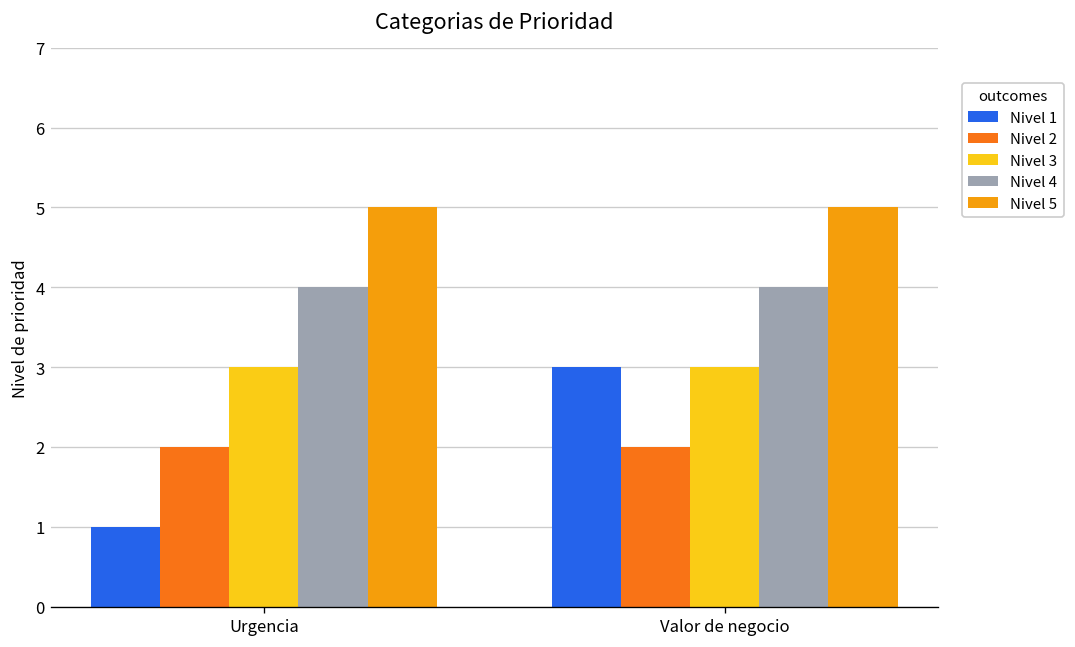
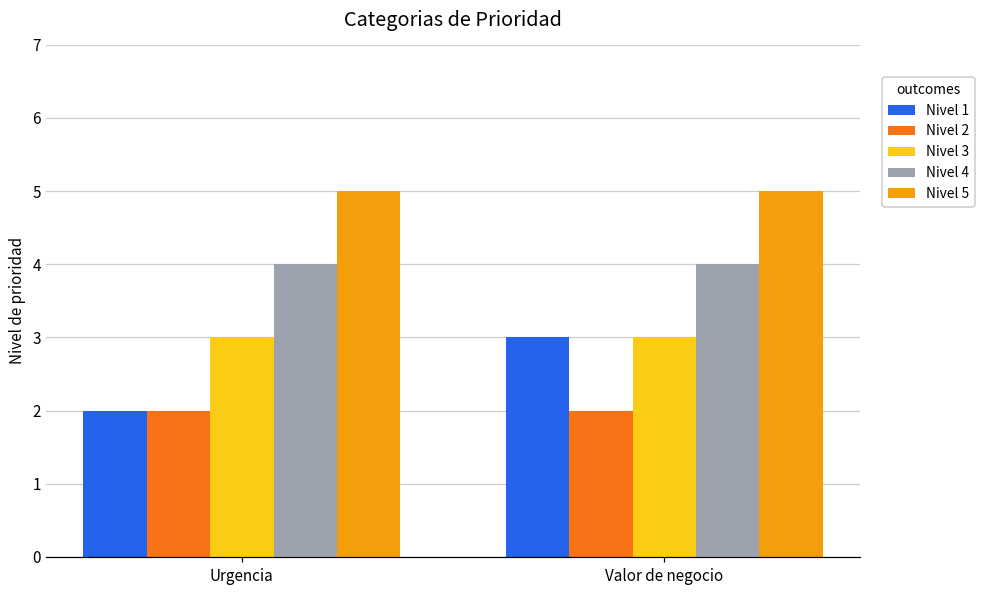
Nivel 1, Urgencia: 1 -> 2
